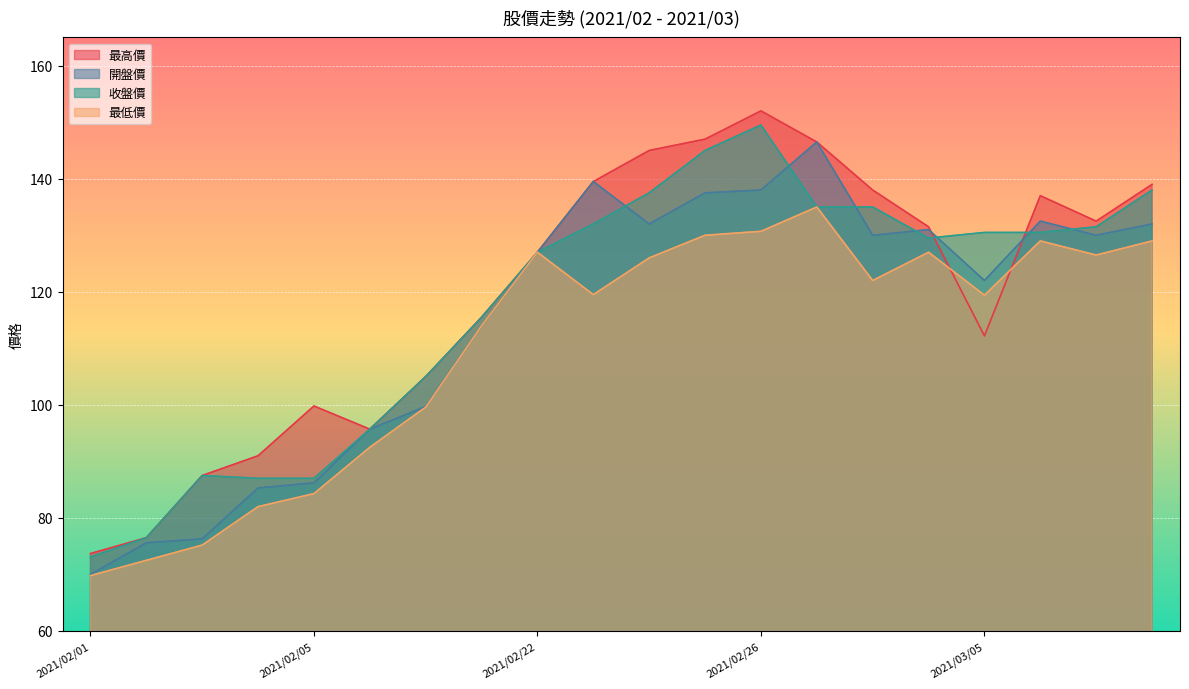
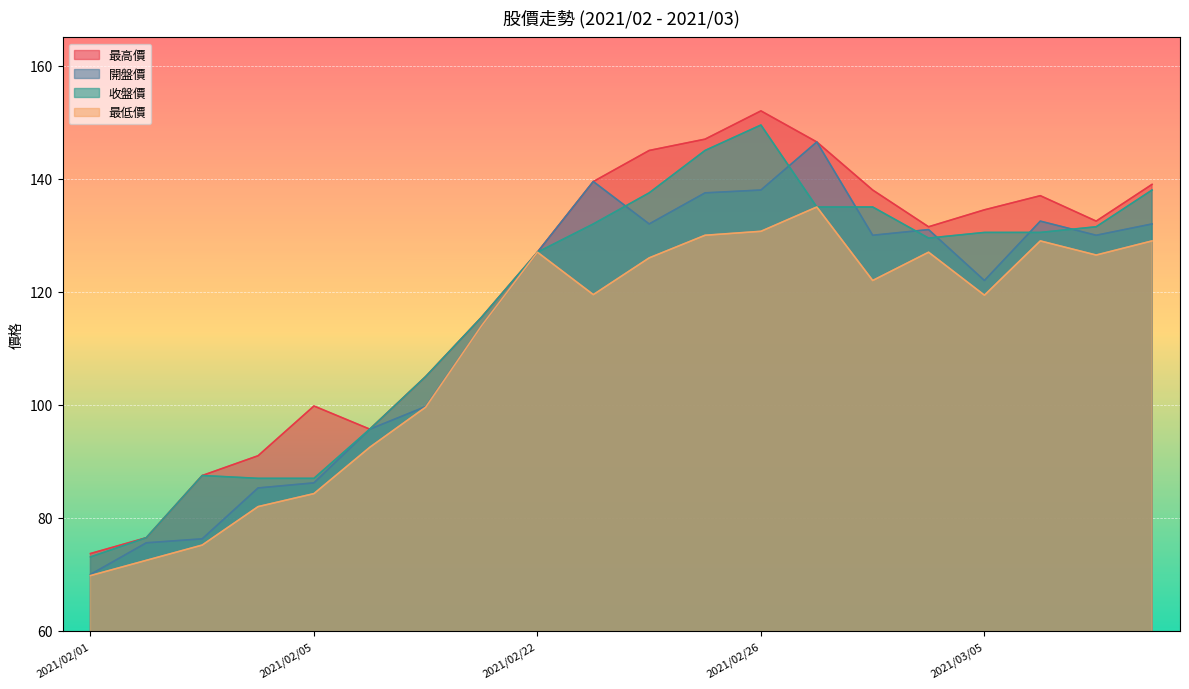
最高價, 2021/03/05: 112 -> 135
